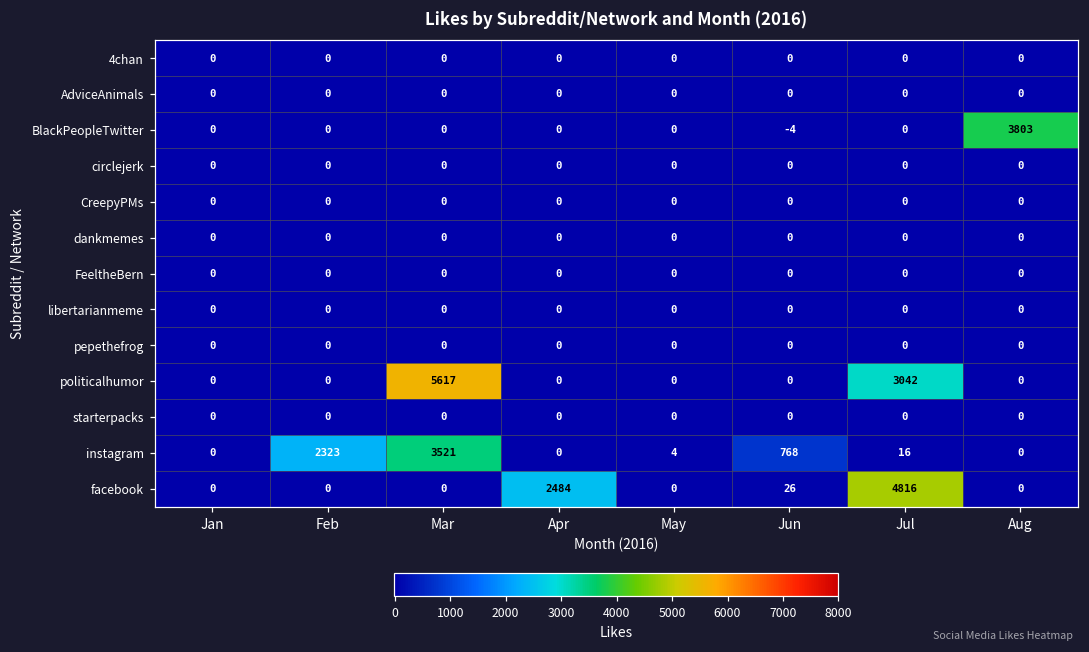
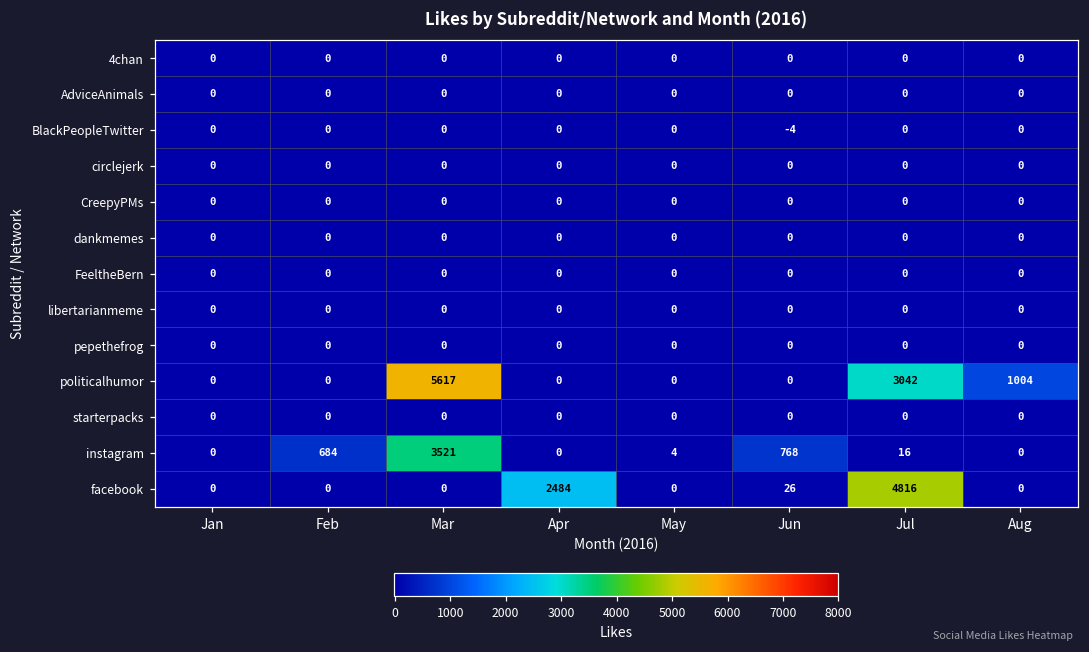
BlackPeopleTwitter, Aug: 3803 -> 0
politicalhumor, Aug: 0 -> 1004
instagram, Feb: 2323 -> 684
